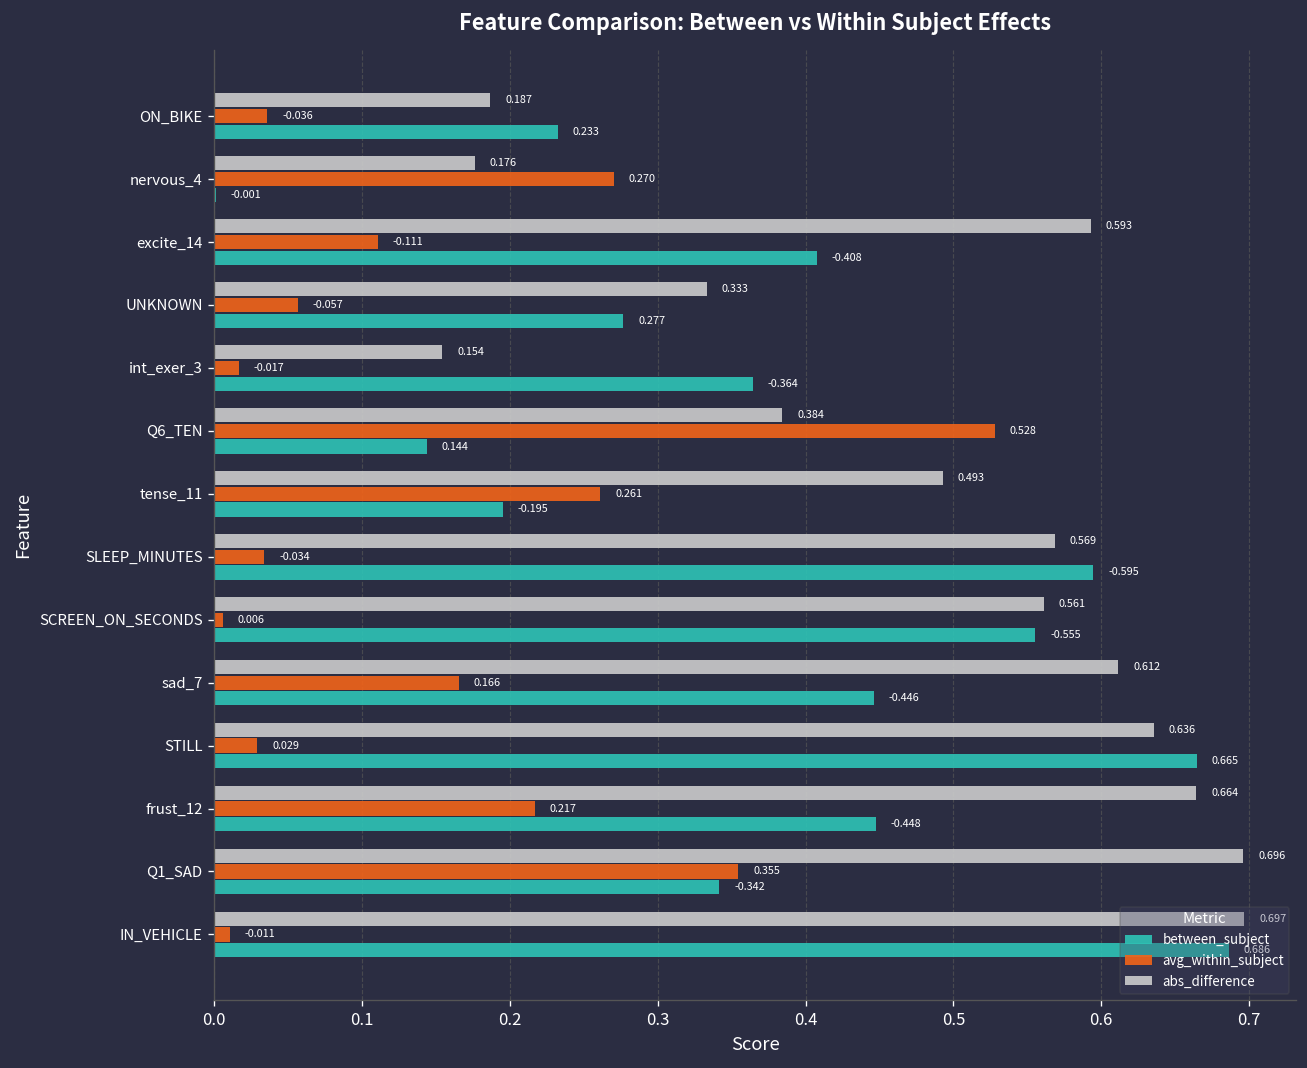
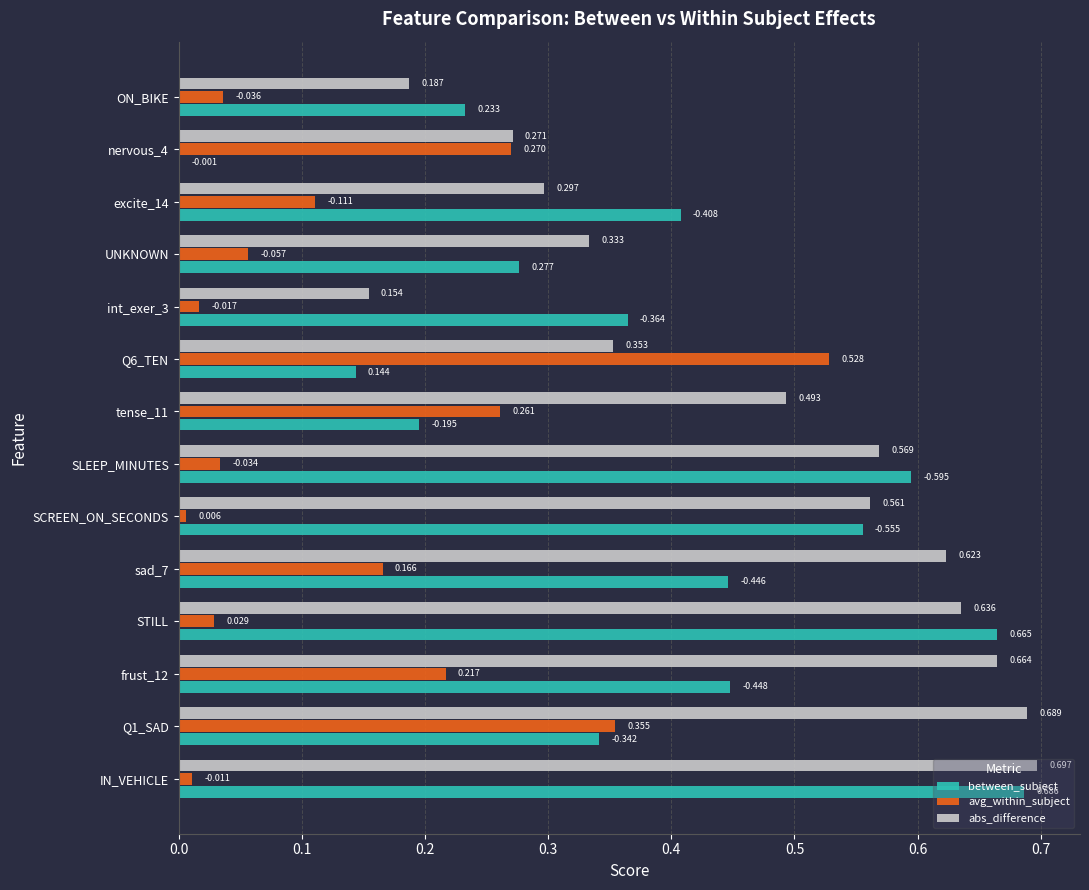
abs_difference, nervous_4: 0.176 -> 0.271
abs_difference, excite_14: 0.593 -> 0.297
abs_difference, Q6_TEN: 0.384 -> 0.353
abs_difference, sad_7: 0.612 -> 0.623
abs_difference, Q1_SAD: 0.696 -> 0.689
